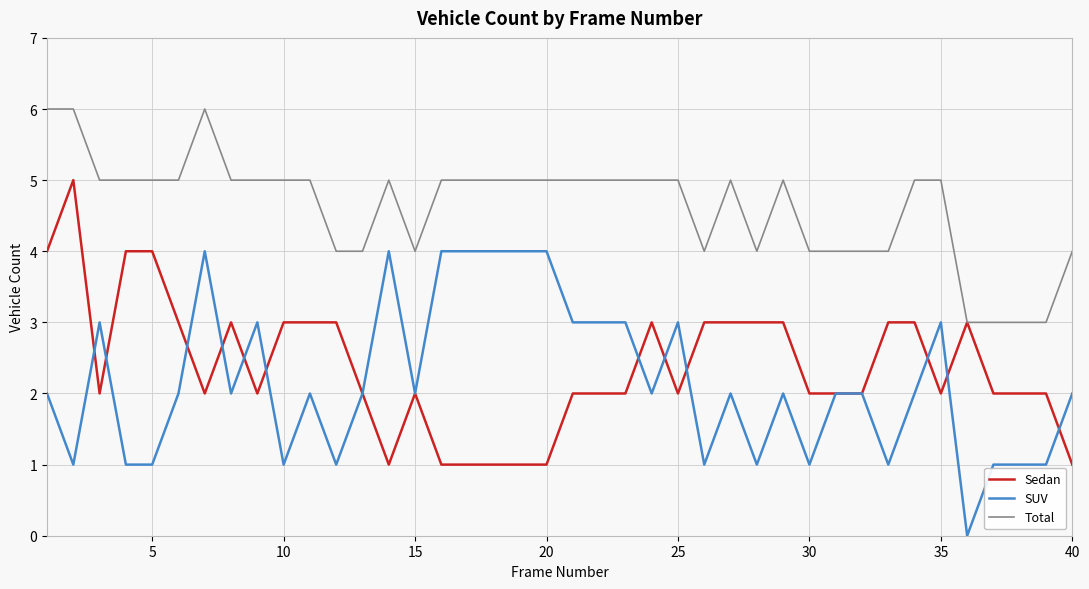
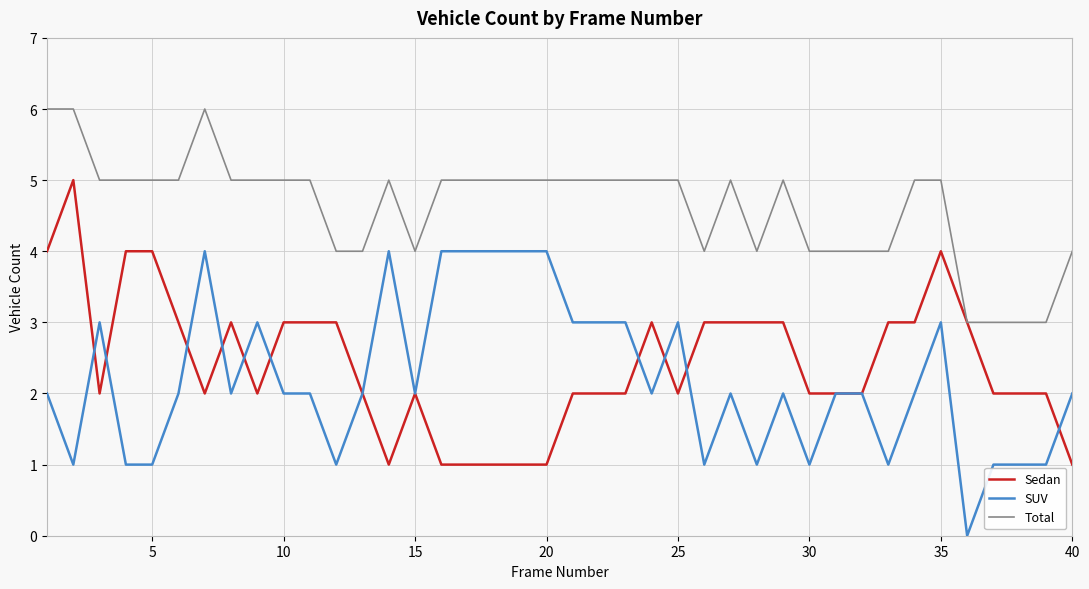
SUV, 10: 1 -> 2
Sedan, 35: 2 -> 4
